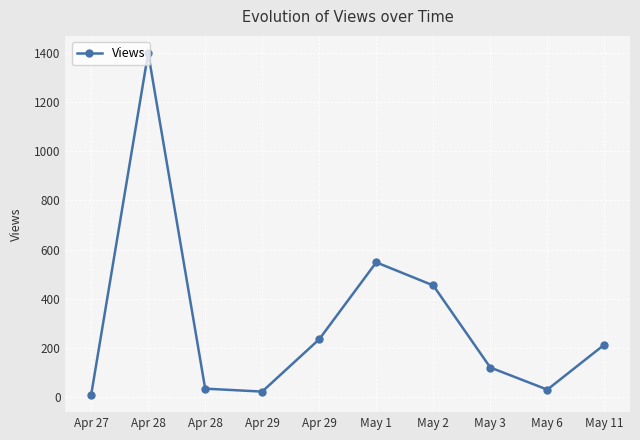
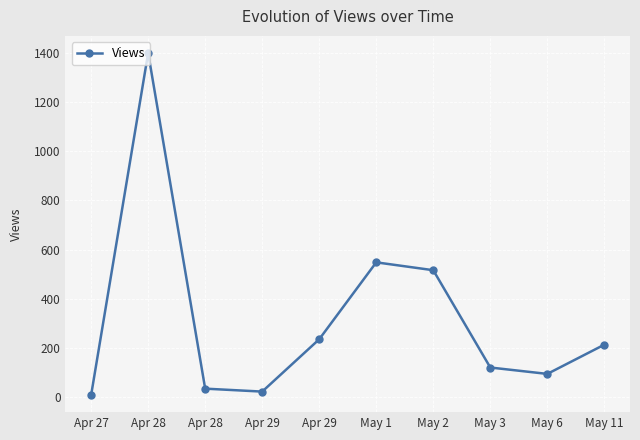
May 2: 450 -> 520
May 6: 30 -> 90
